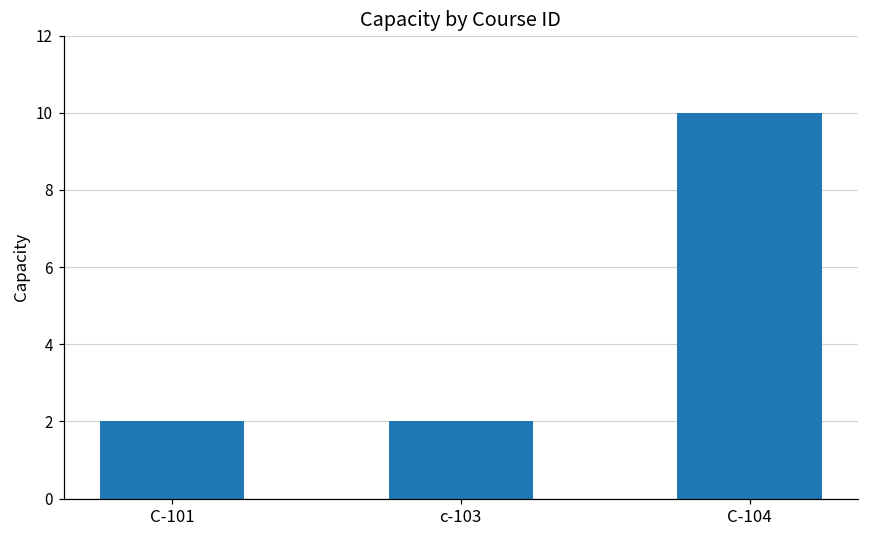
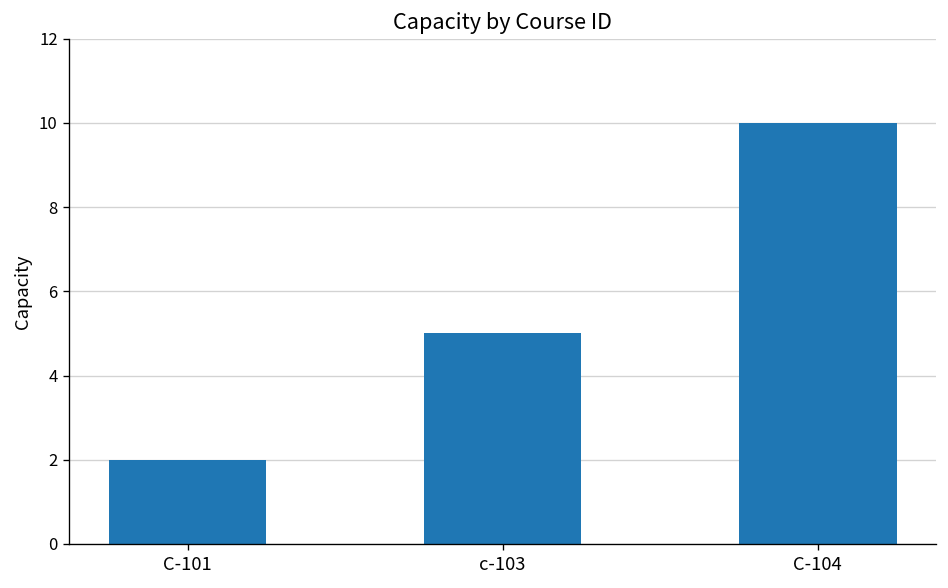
c-103: 2 -> 5
